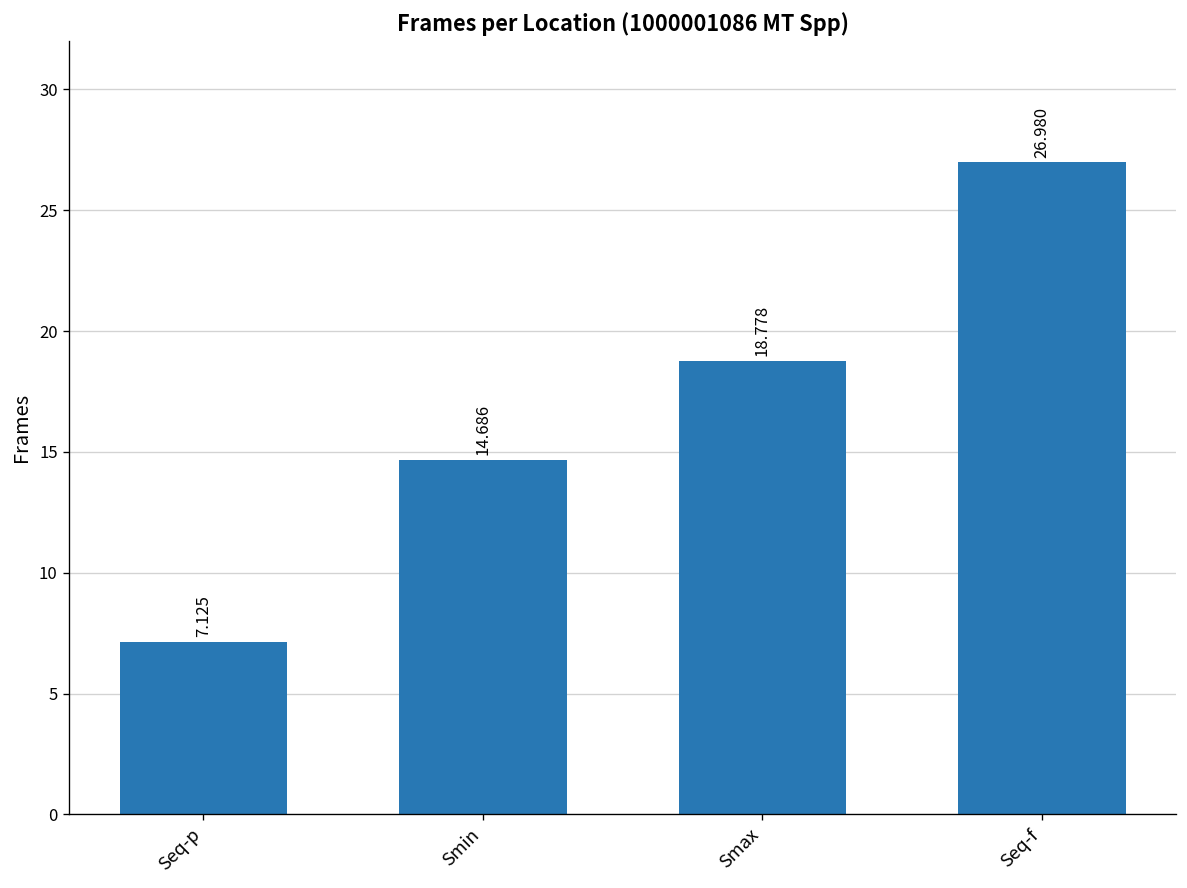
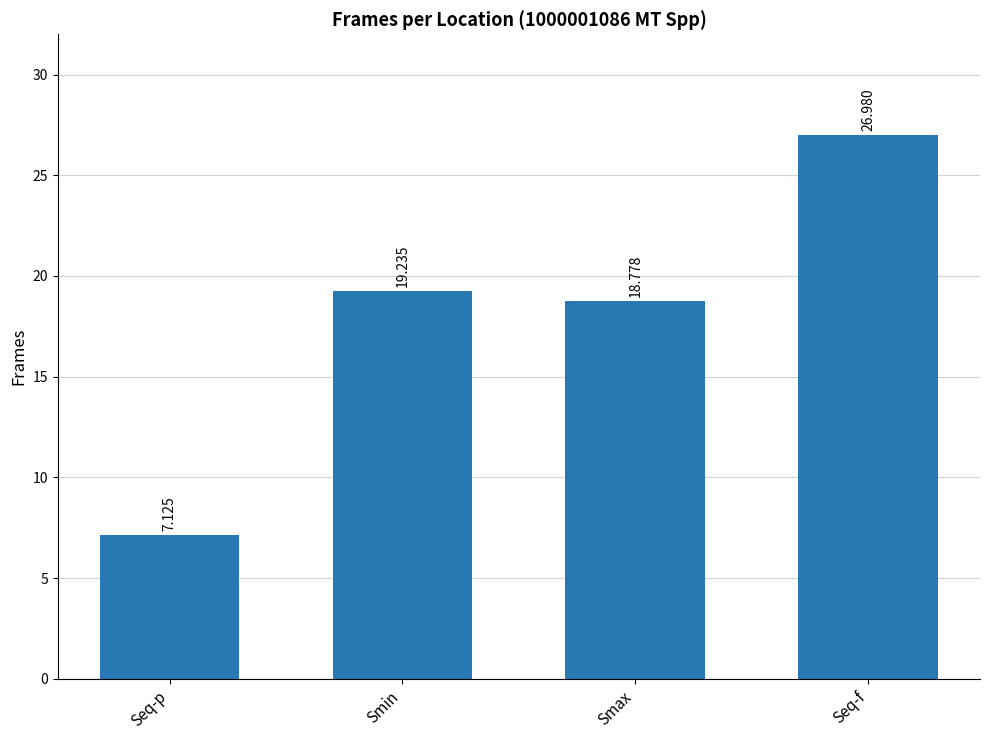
Smin: 14.686 -> 19.235
